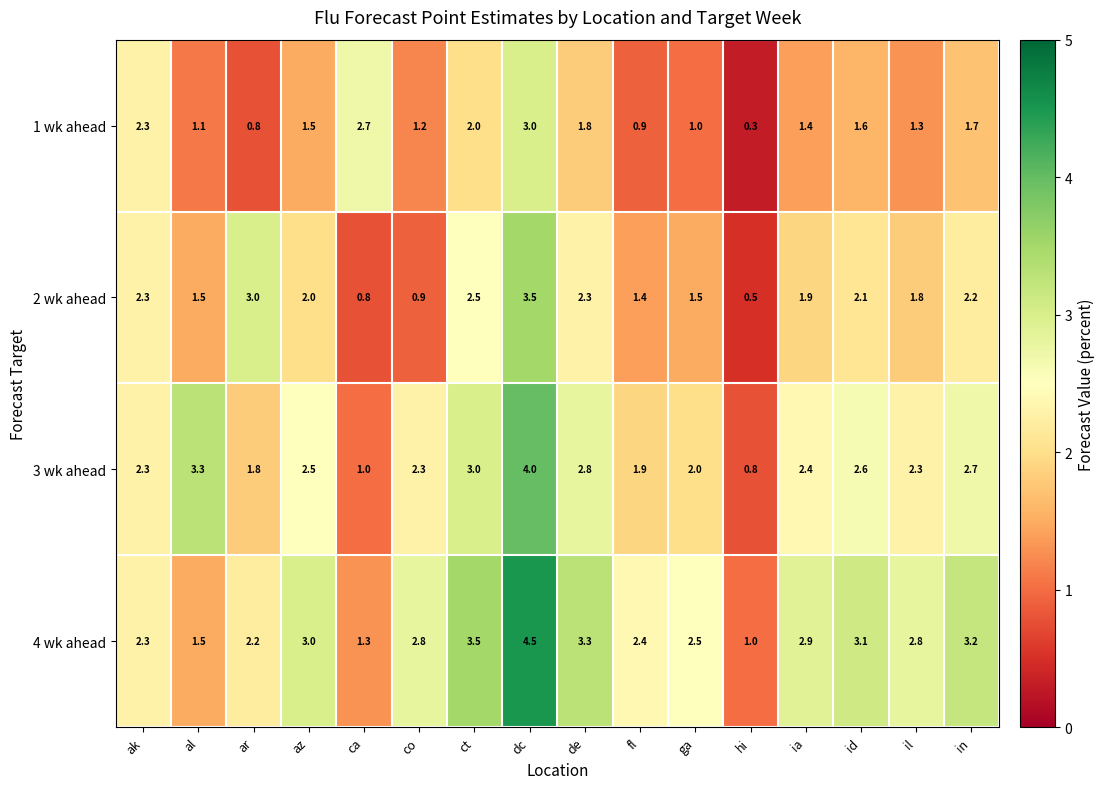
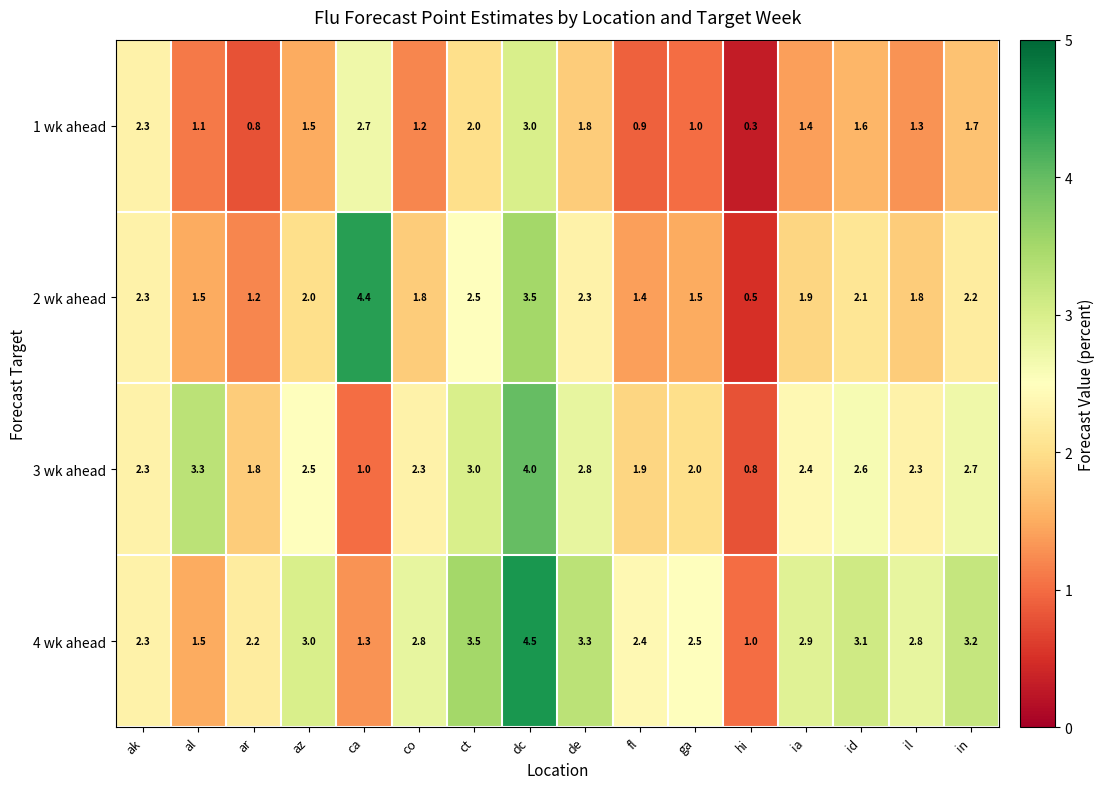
2 wk ahead, ar: 3.0 -> 1.2
2 wk ahead, ca: 0.8 -> 4.4
2 wk ahead, co: 0.9 -> 1.8
